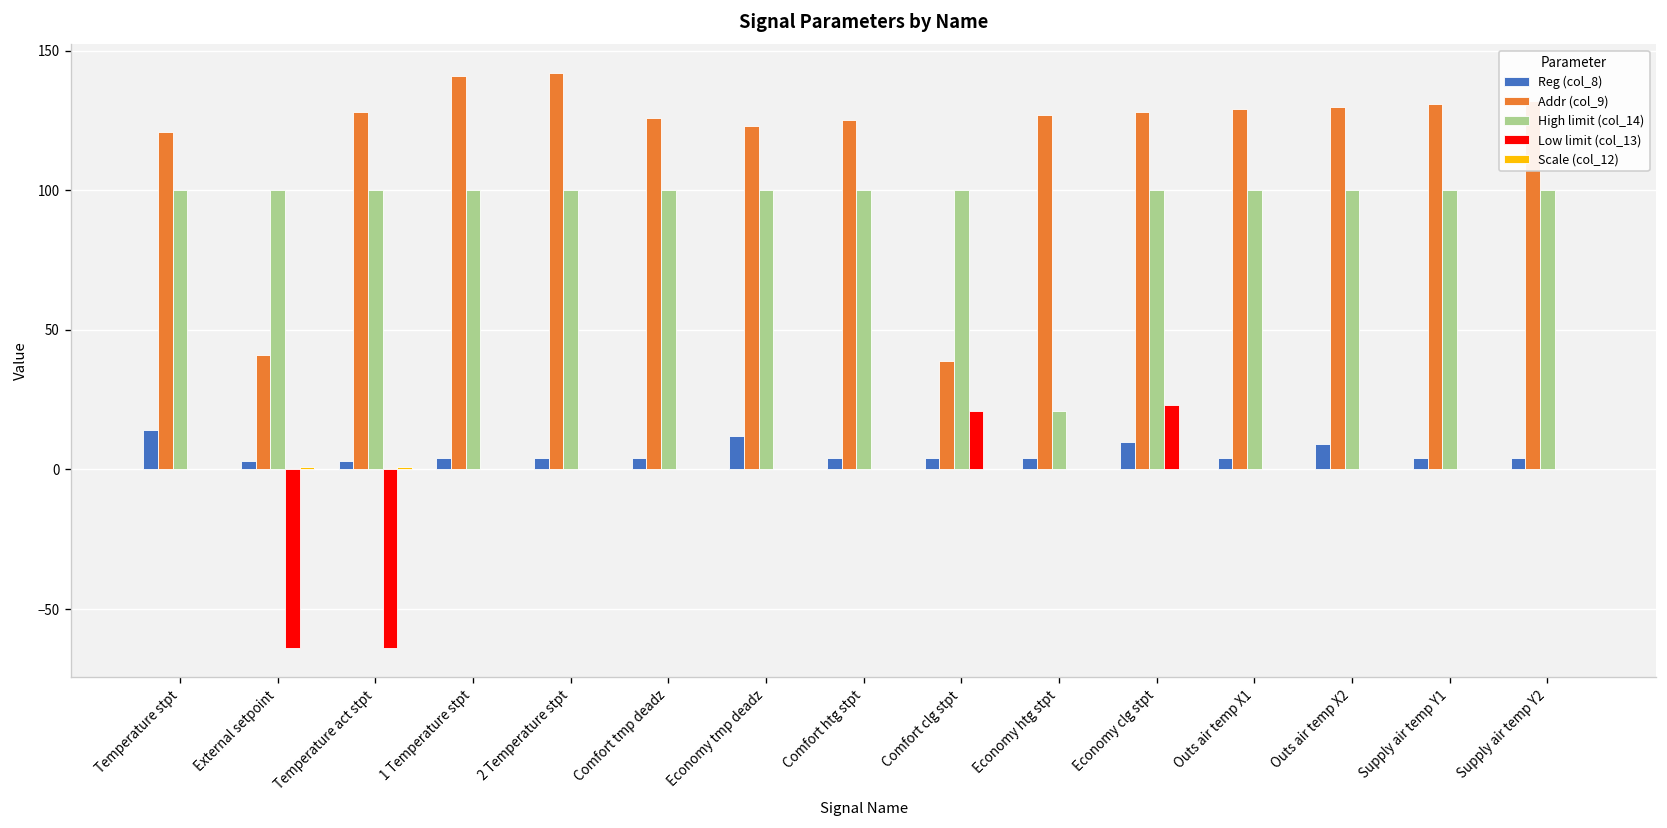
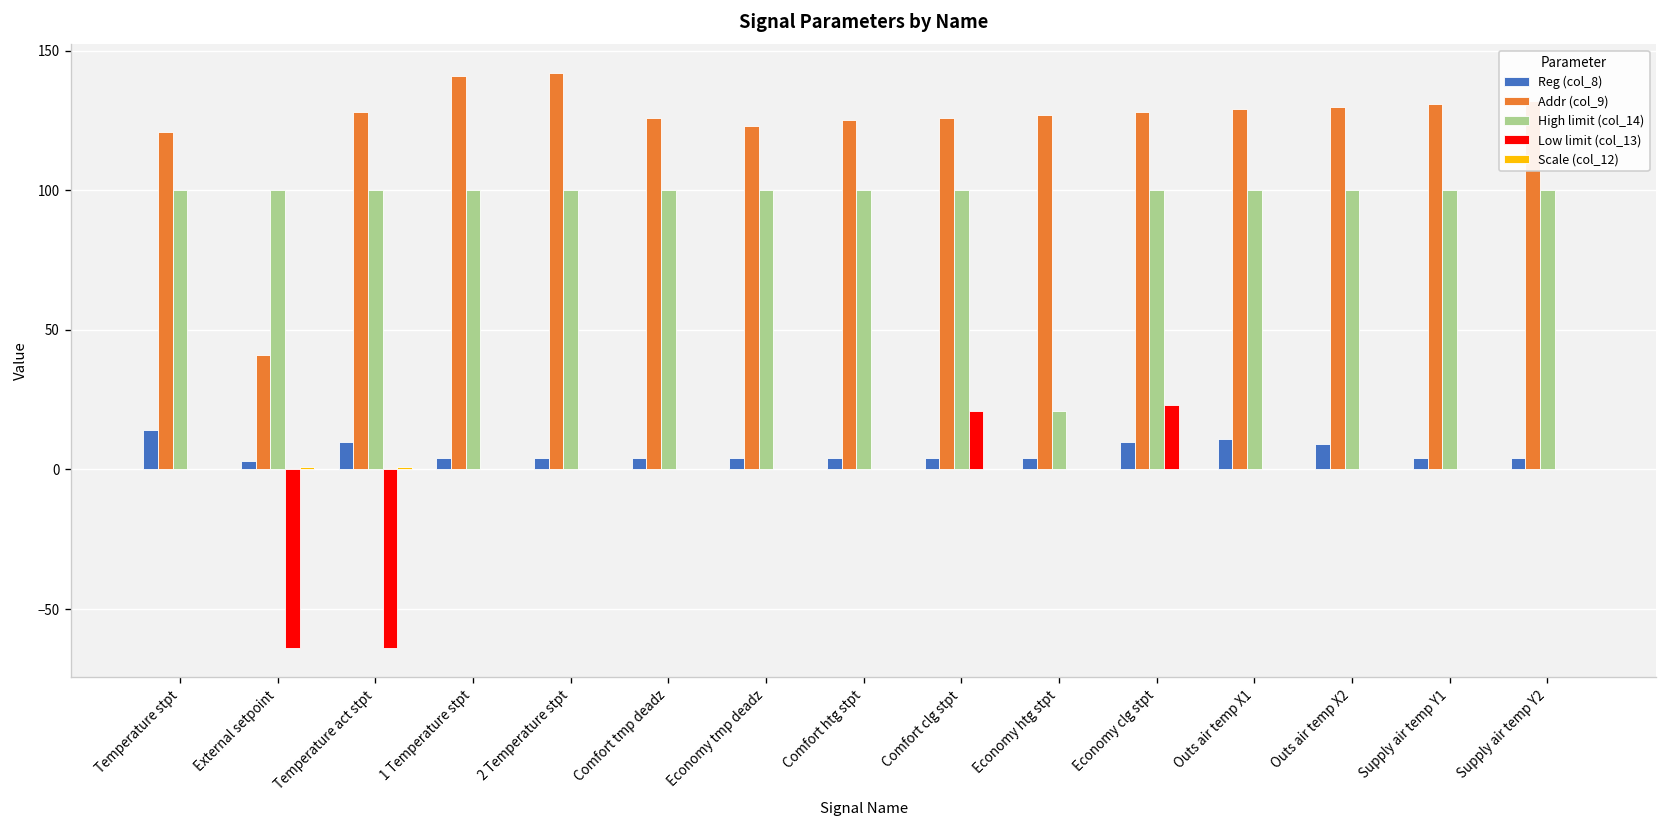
Reg (col_8), Temperature act stpt: 3 -> 10
Reg (col_8), Economy tmp deadz: 12 -> 4
Addr (col_9), Comfort clg stpt: 39 -> 126
Reg (col_8), Outs air temp X1: 4 -> 11
